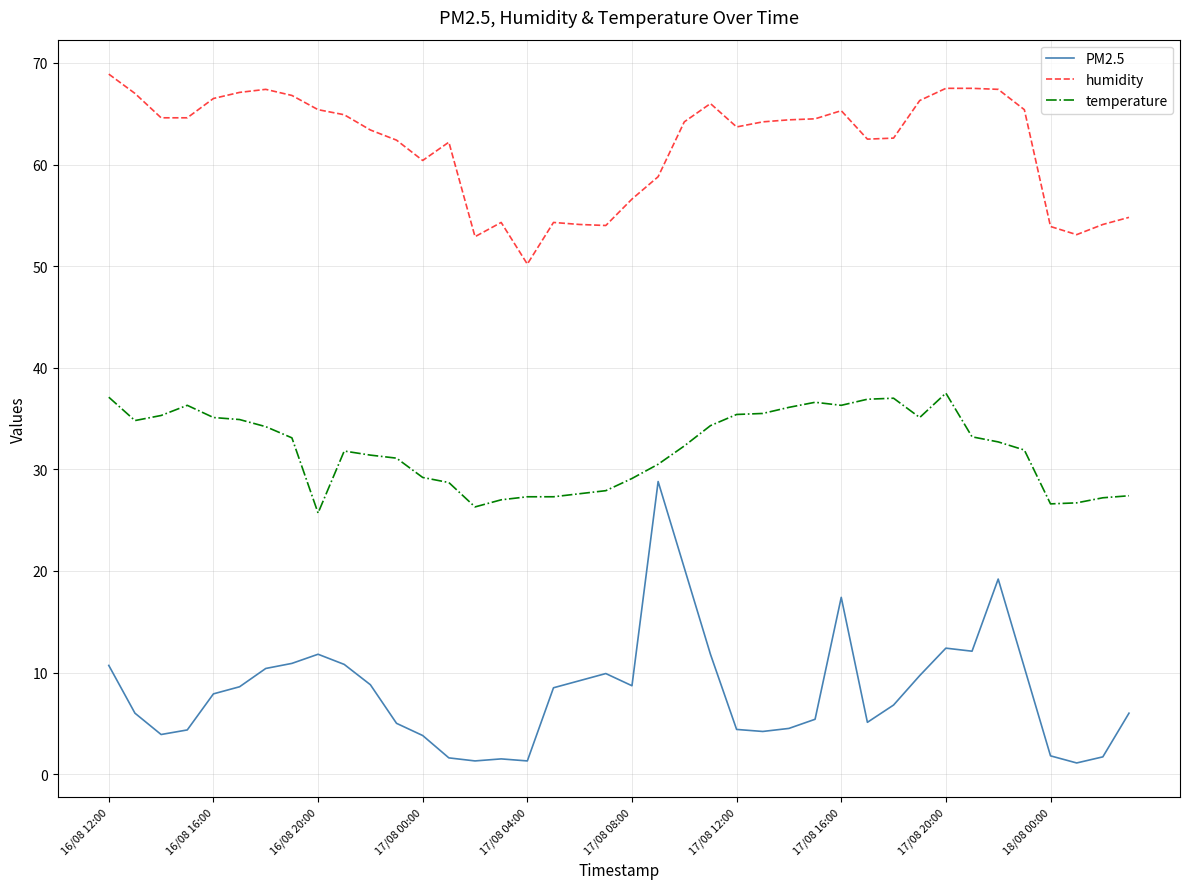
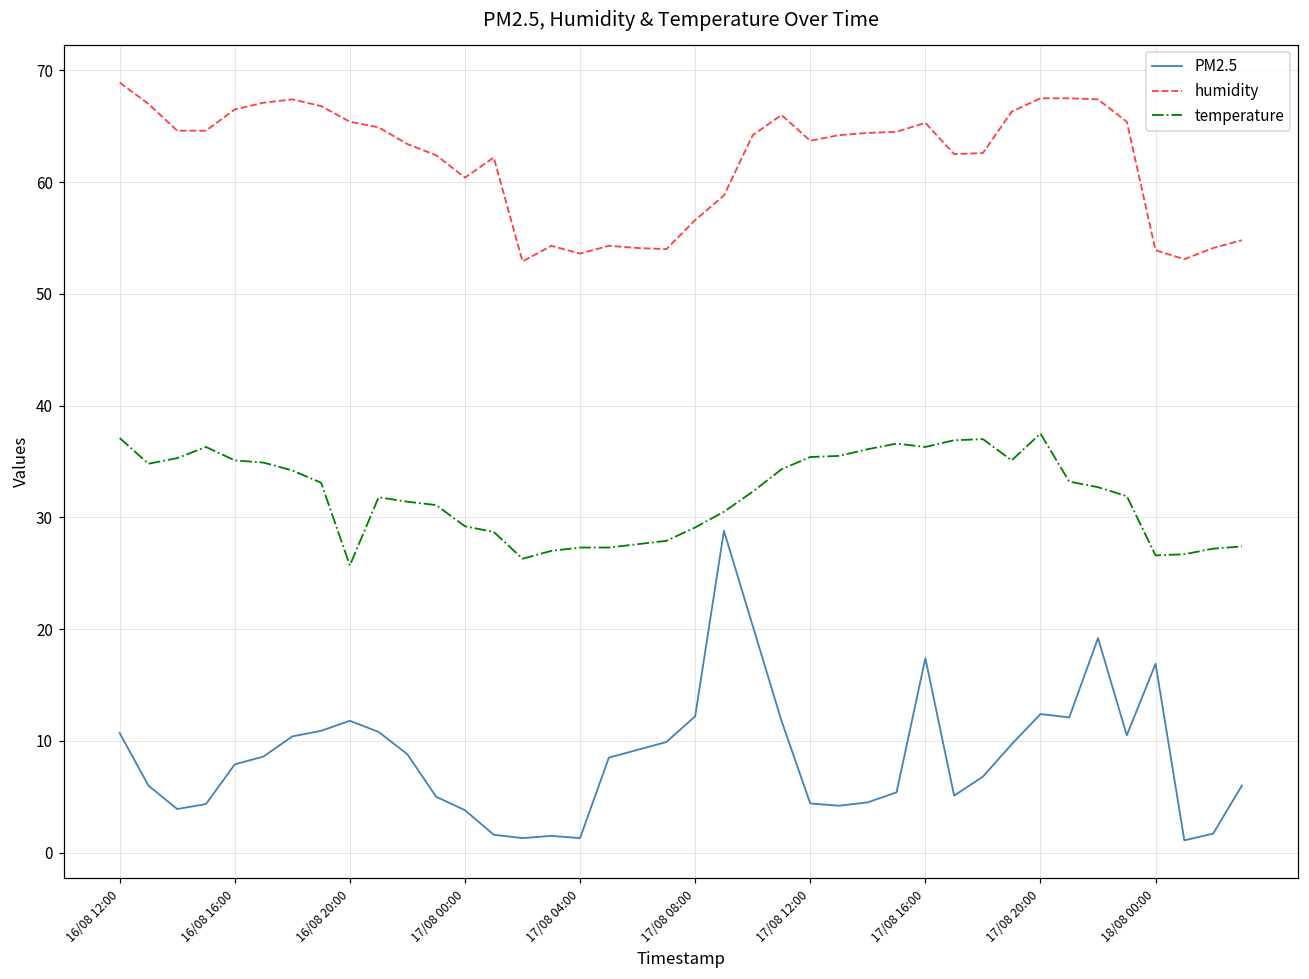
humidity, 17/08 04:00: 50.2 -> 53.6
PM2.5, 17/08 08:00: 8.7 -> 12.2
PM2.5, 18/08 00:00: 1.8 -> 16.9
